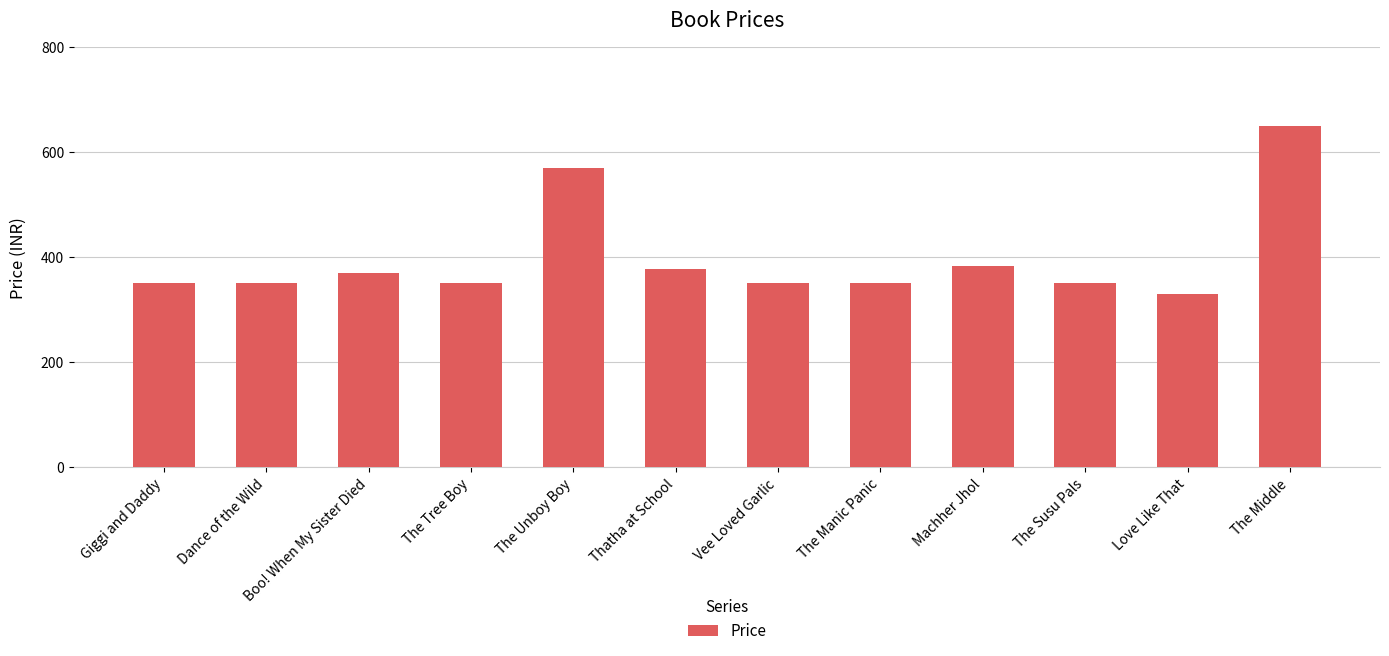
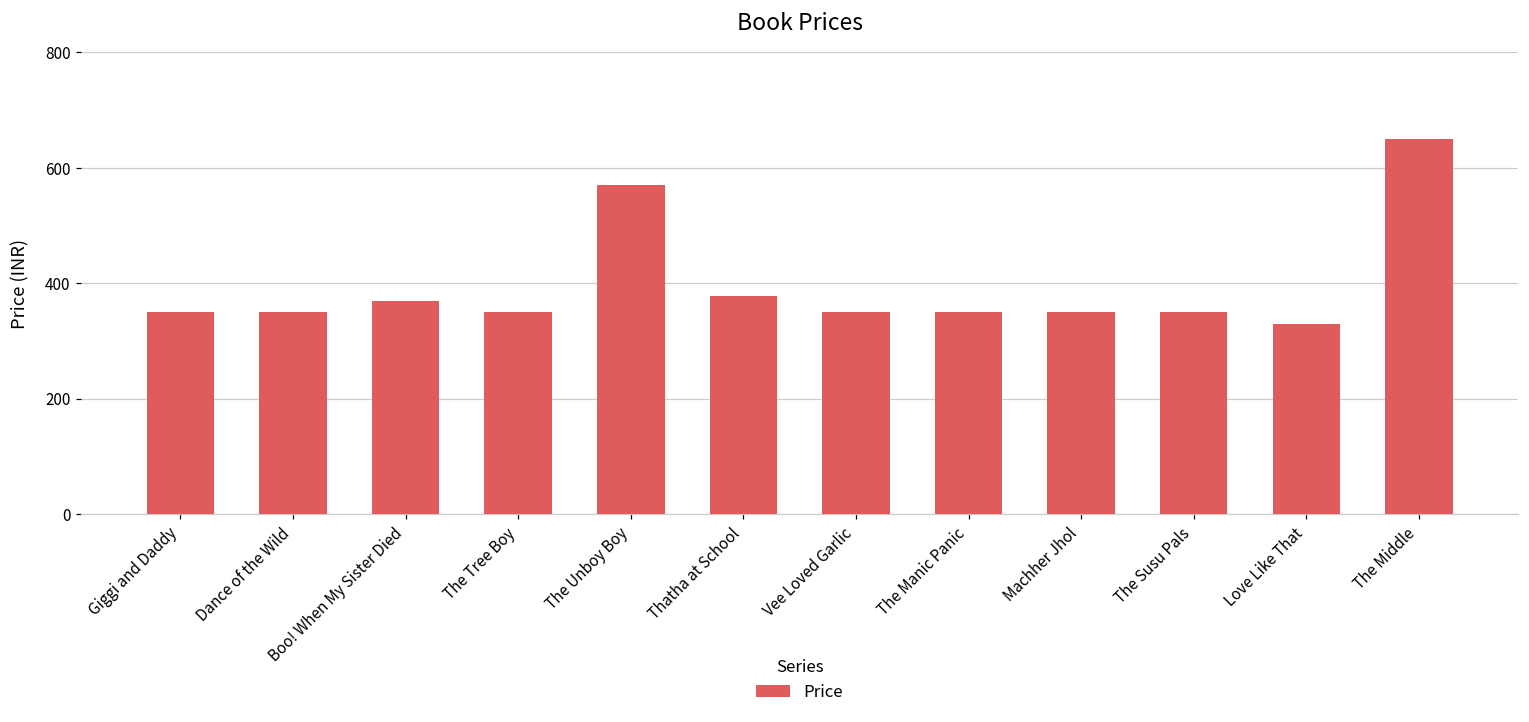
Machher Jhol: 380 -> 350
